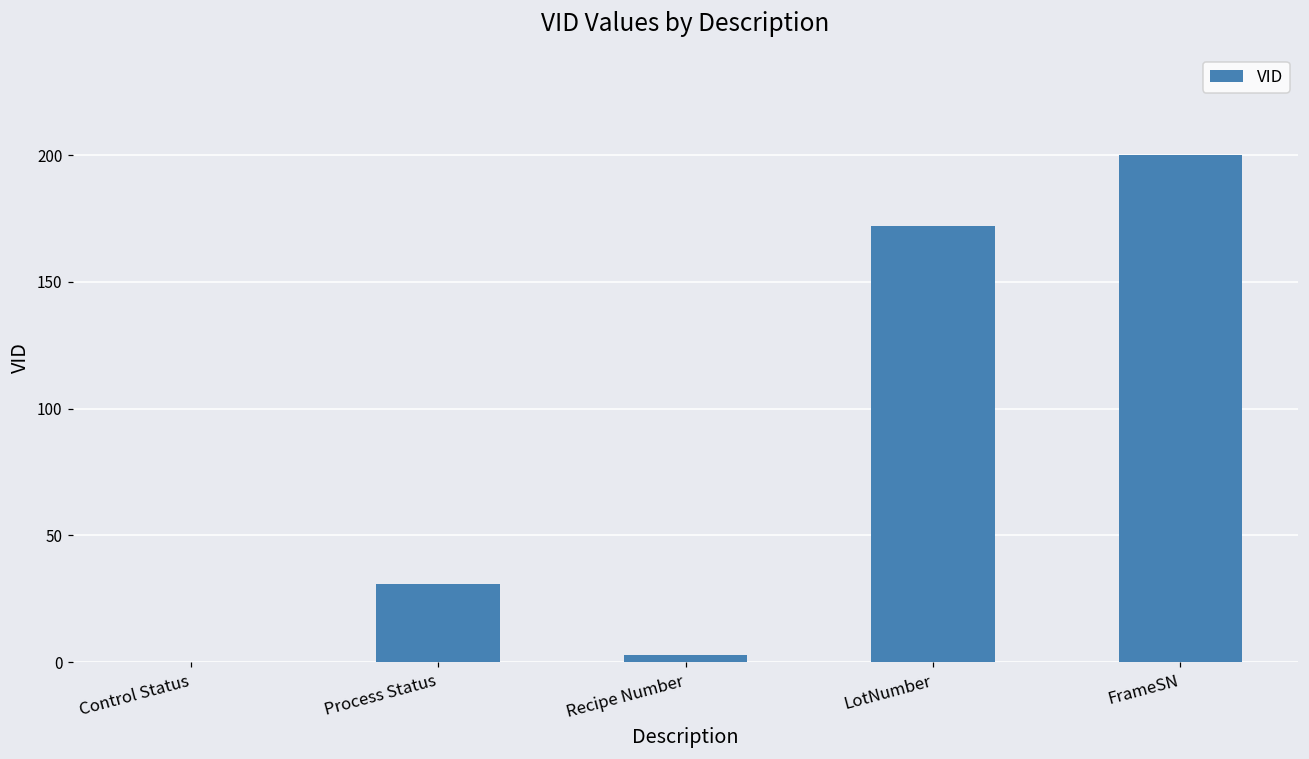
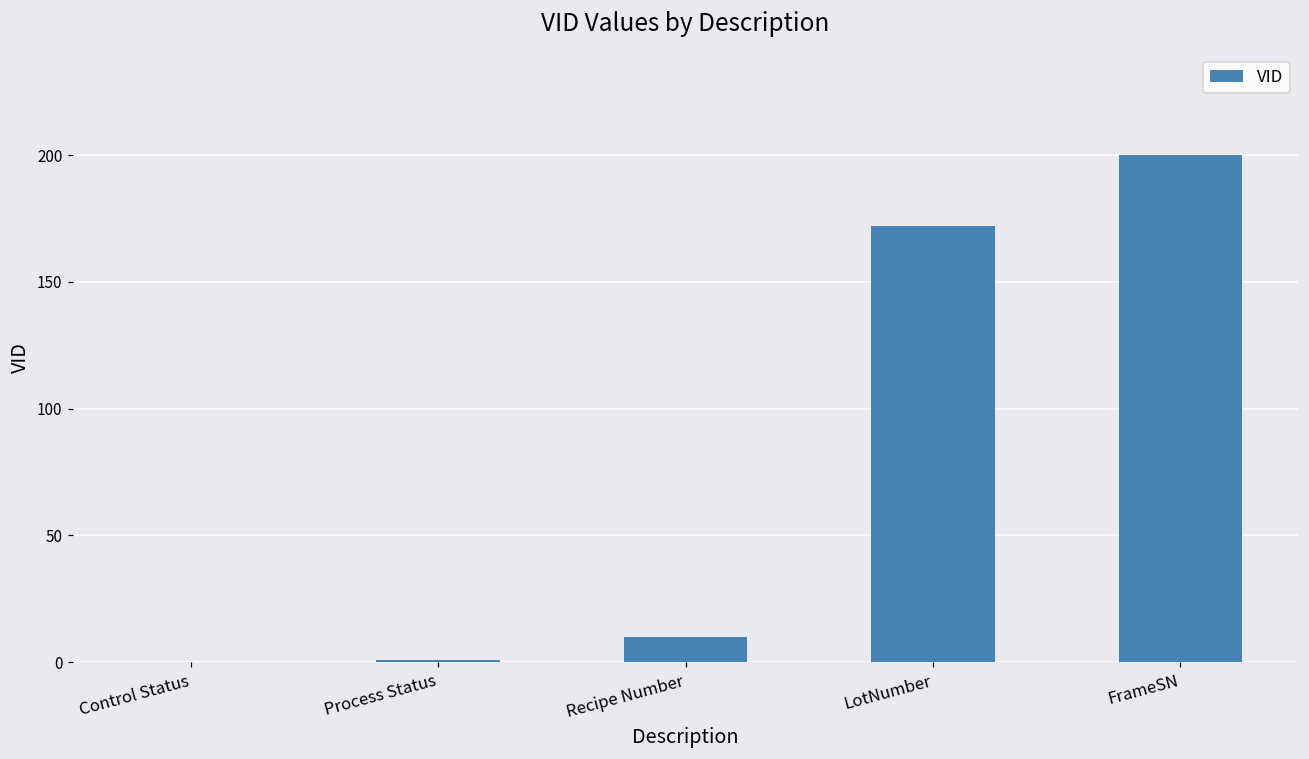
Process Status: 31 -> 1
Recipe Number: 3 -> 10
